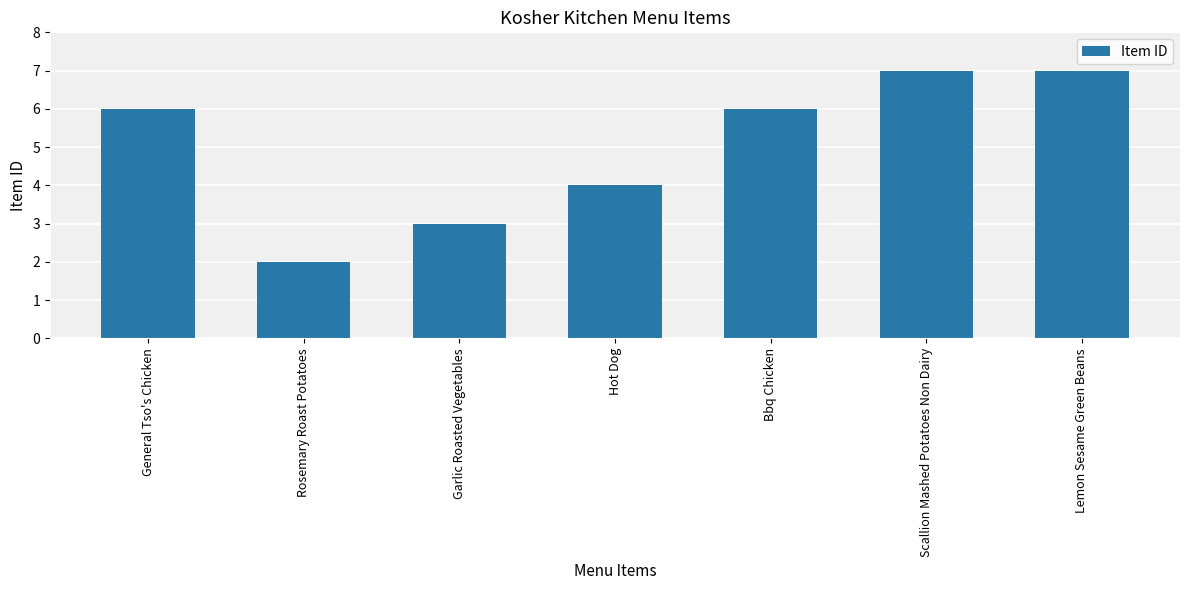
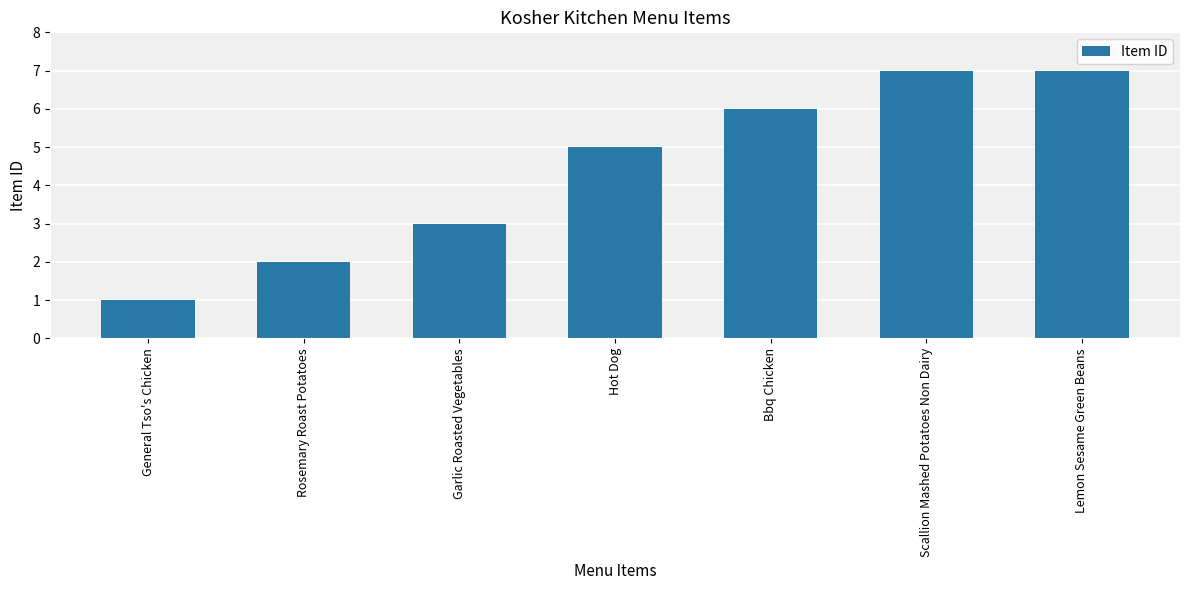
General Tso's Chicken: 6 -> 1
Hot Dog: 4 -> 5
